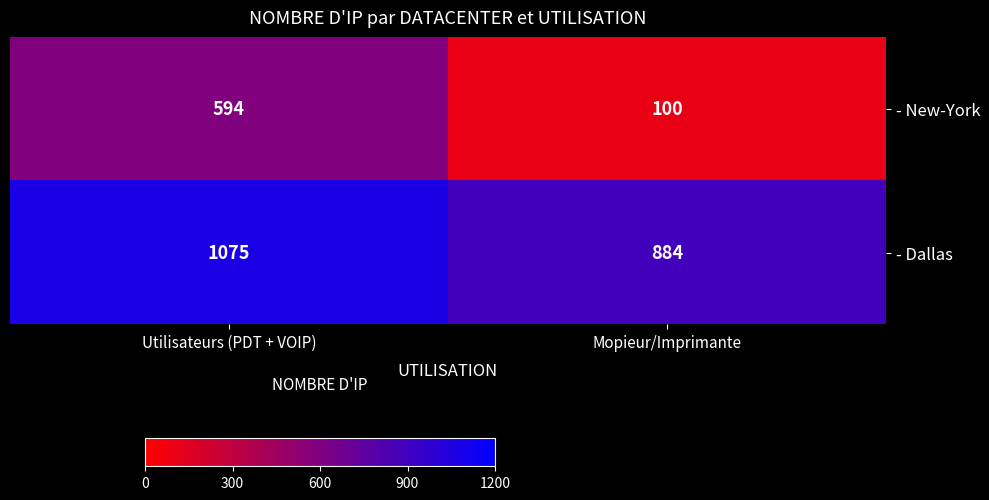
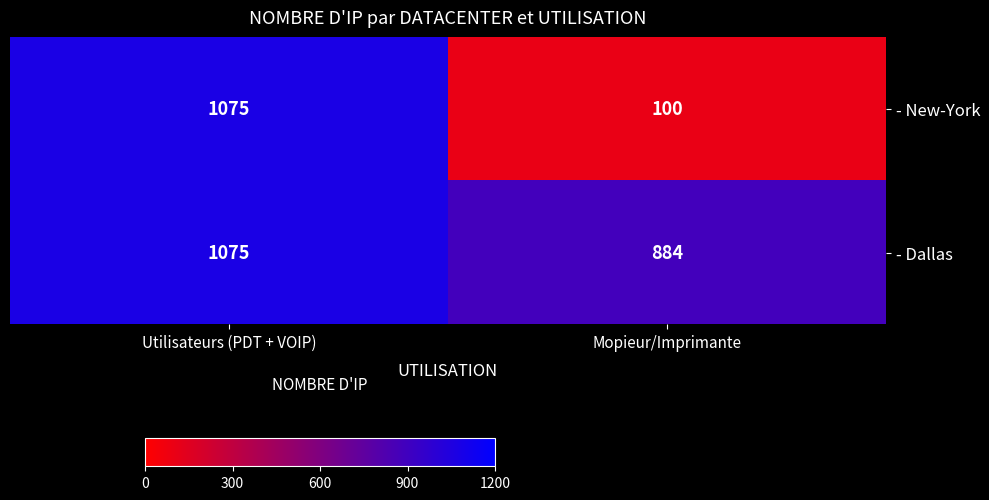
- New-York, Utilisateurs (PDT + VOIP): 594 -> 1075
